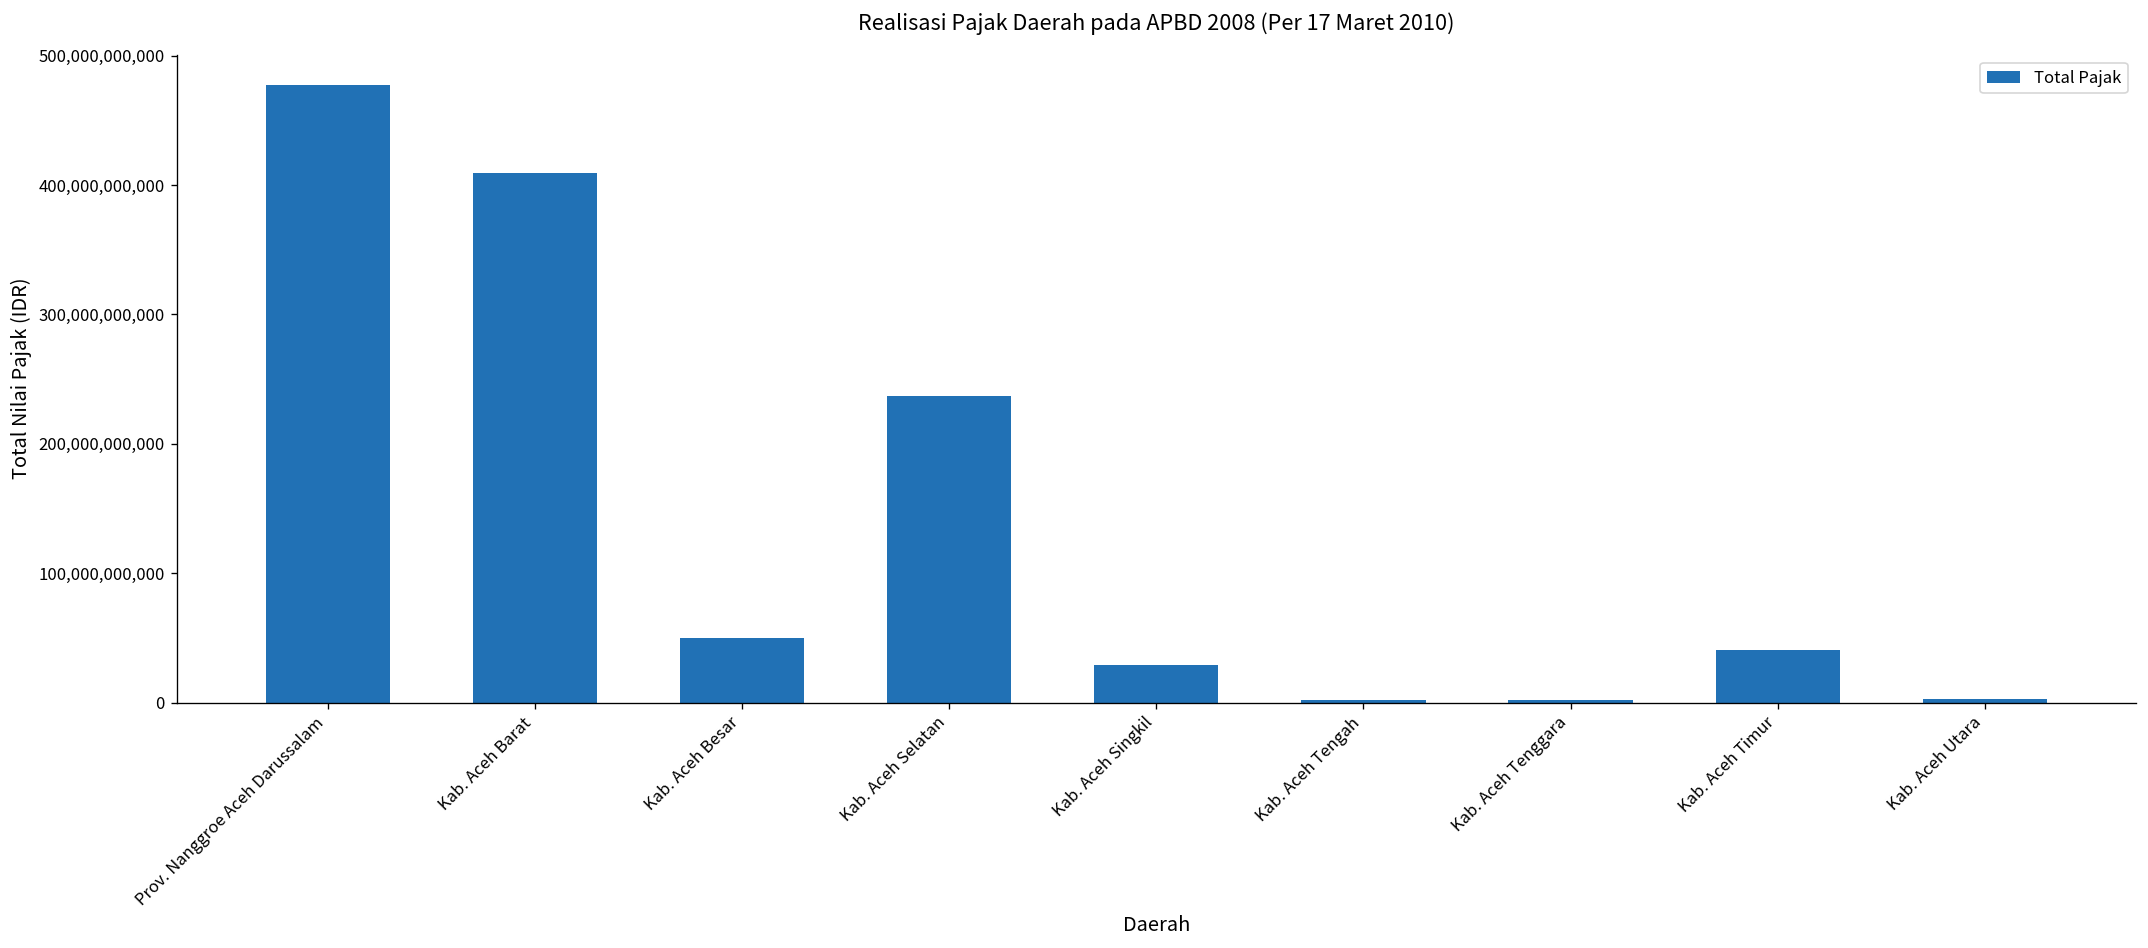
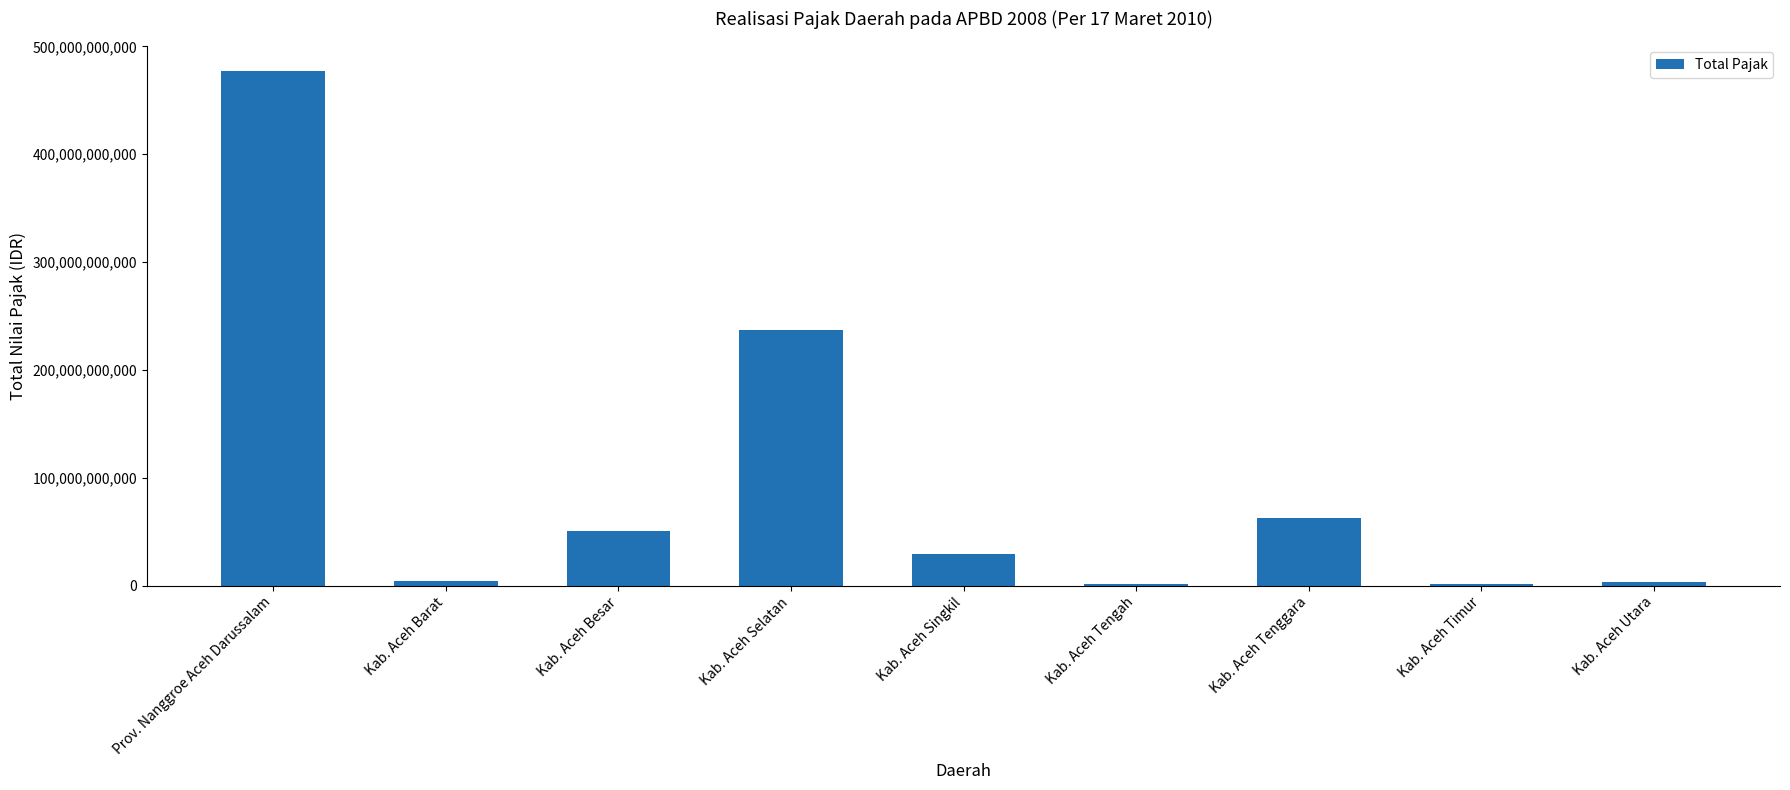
Kab. Aceh Barat: 409,000,000,000 -> 4,000,000,000
Kab. Aceh Tenggara: 2,000,000,000 -> 63,000,000,000
Kab. Aceh Timur: 41,000,000,000 -> 1,000,000,000
